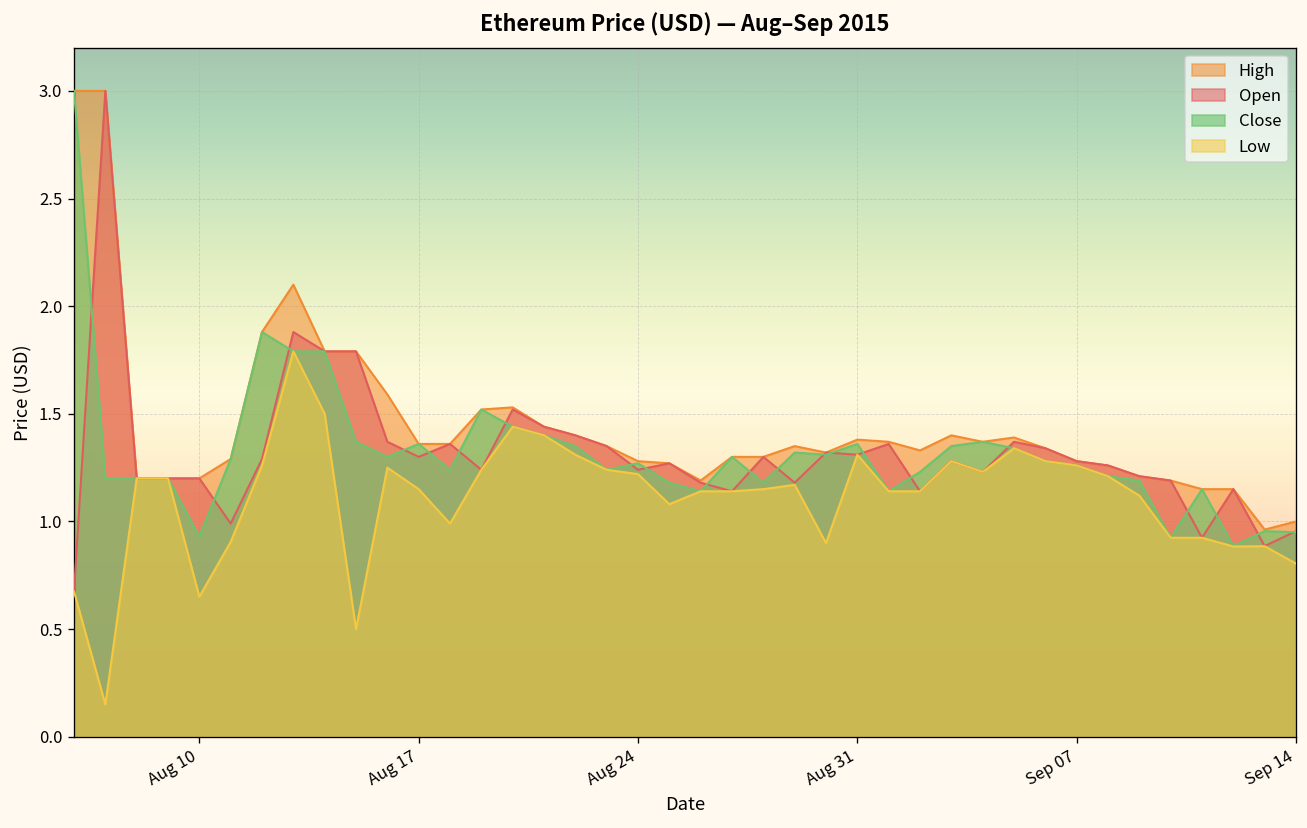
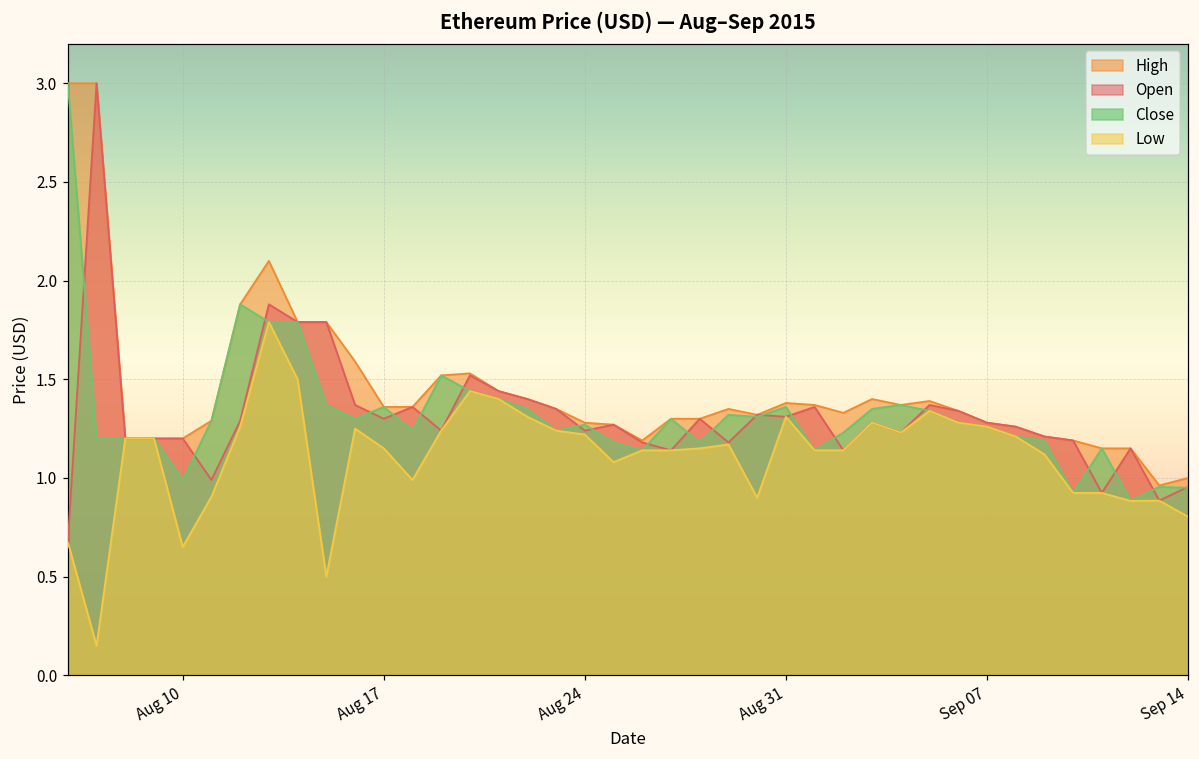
Close, Aug 10: 0.93 -> 0.99
